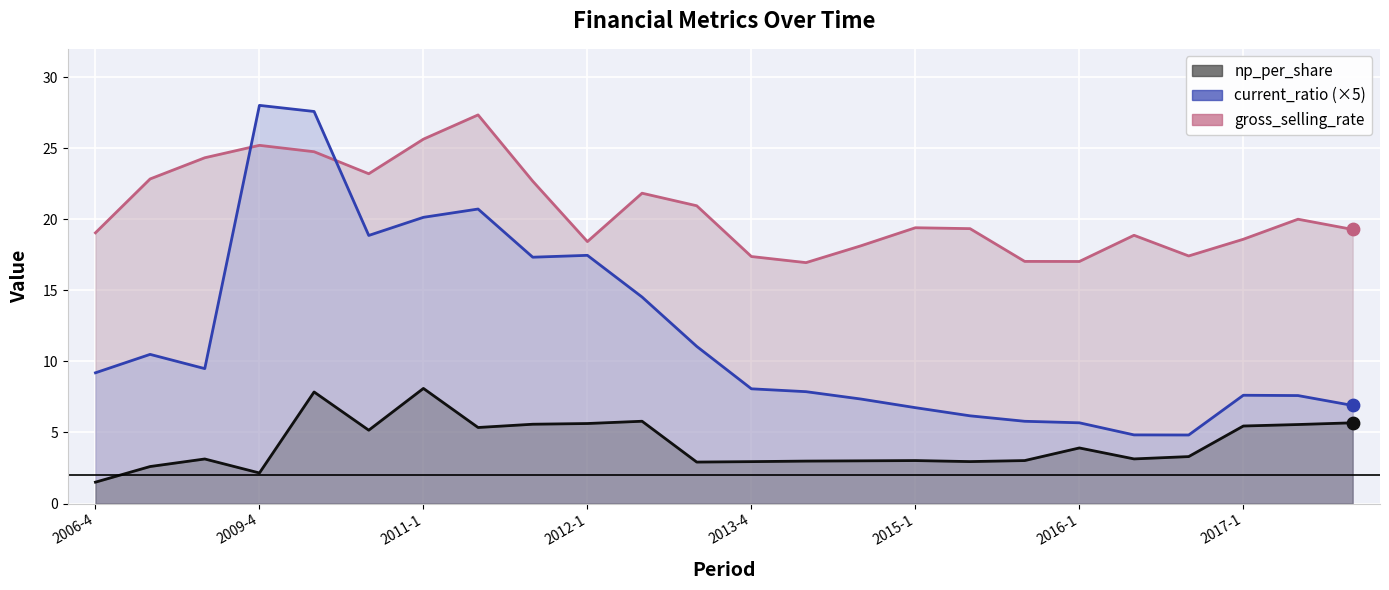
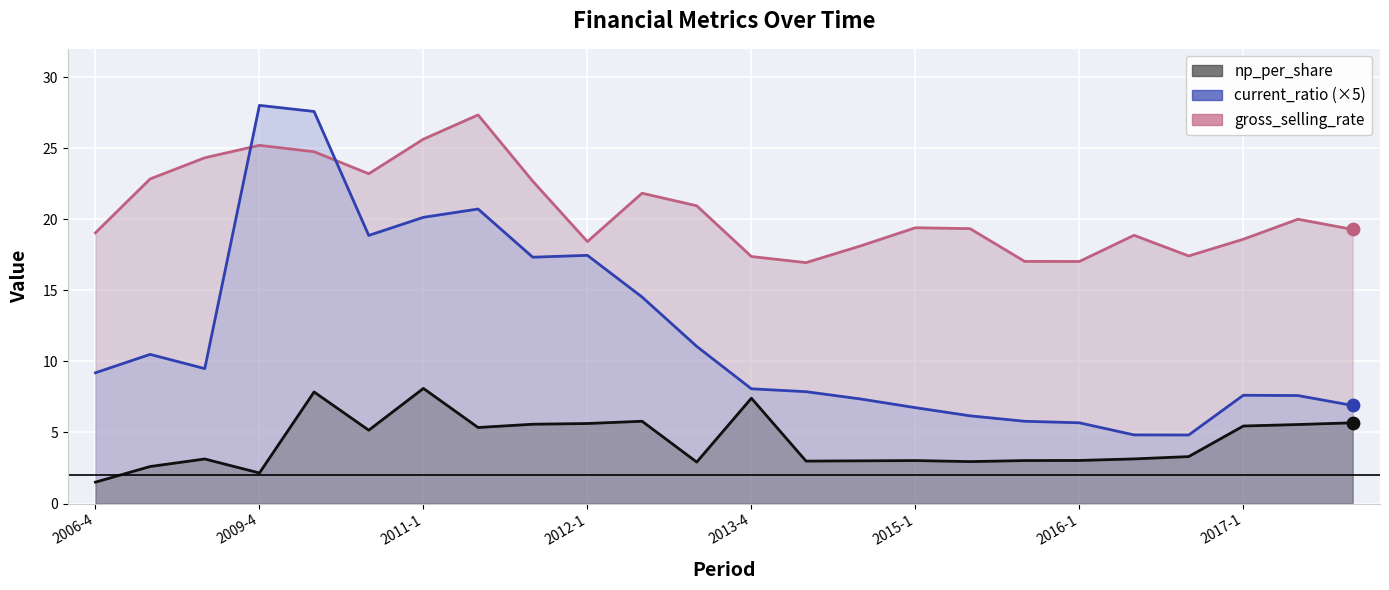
np_per_share, 2013-4: 2.9 -> 7.4
np_per_share, 2016-1: 3.9 -> 3.0
